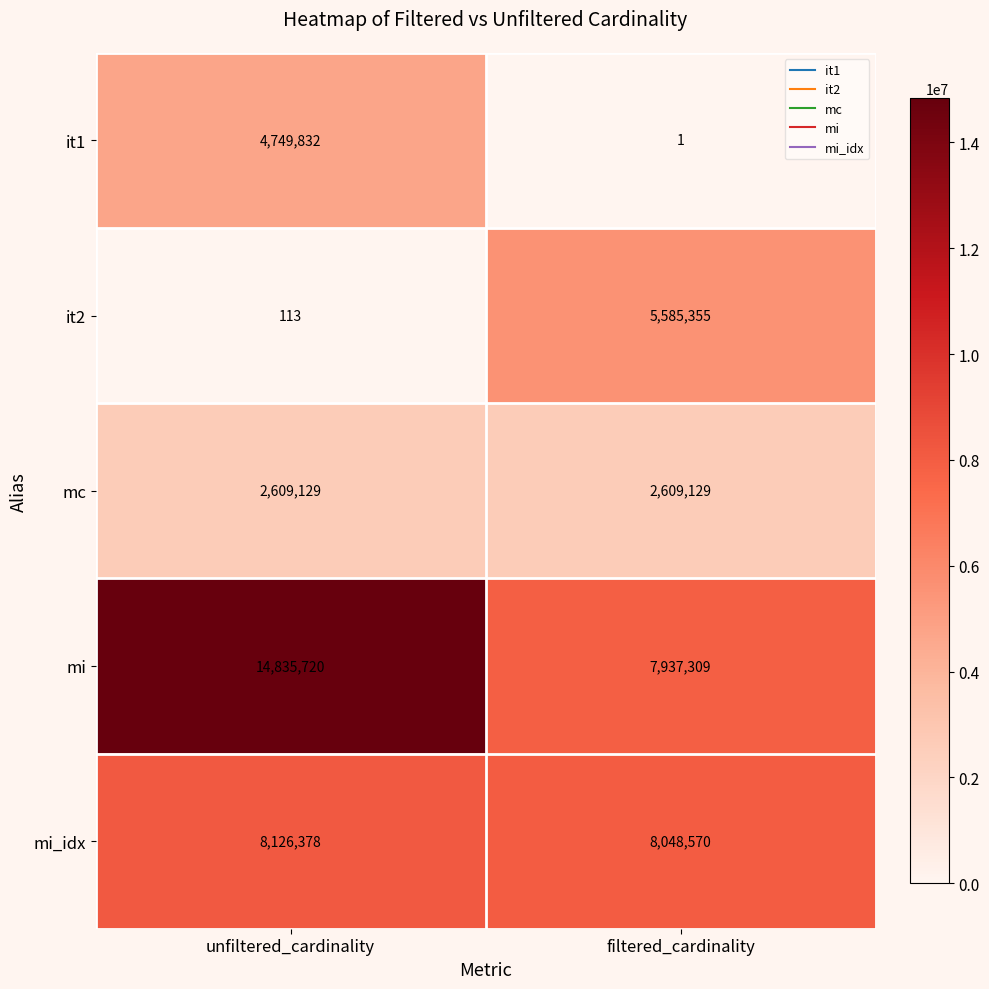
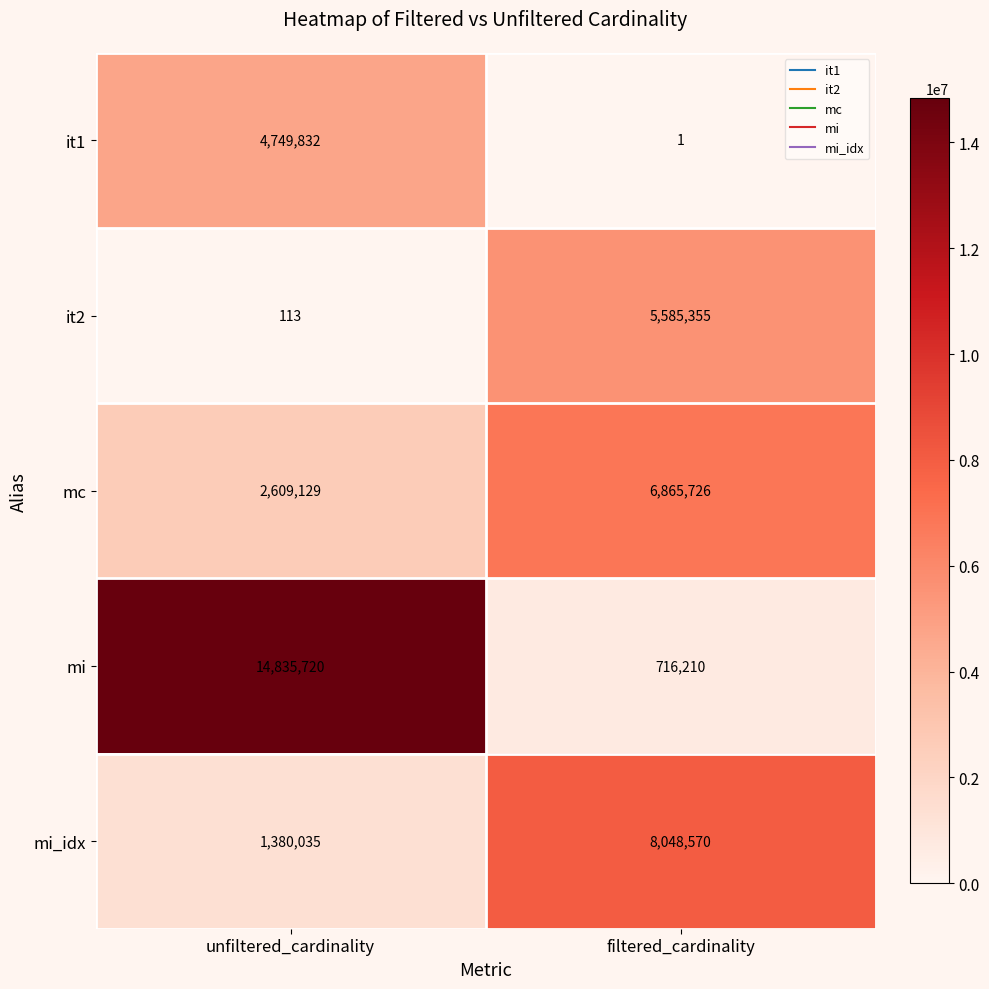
mc, filtered_cardinality: 2,609,129 -> 6,865,726
mi, filtered_cardinality: 7,937,309 -> 716,210
mi_idx, unfiltered_cardinality: 8,126,378 -> 1,380,035
